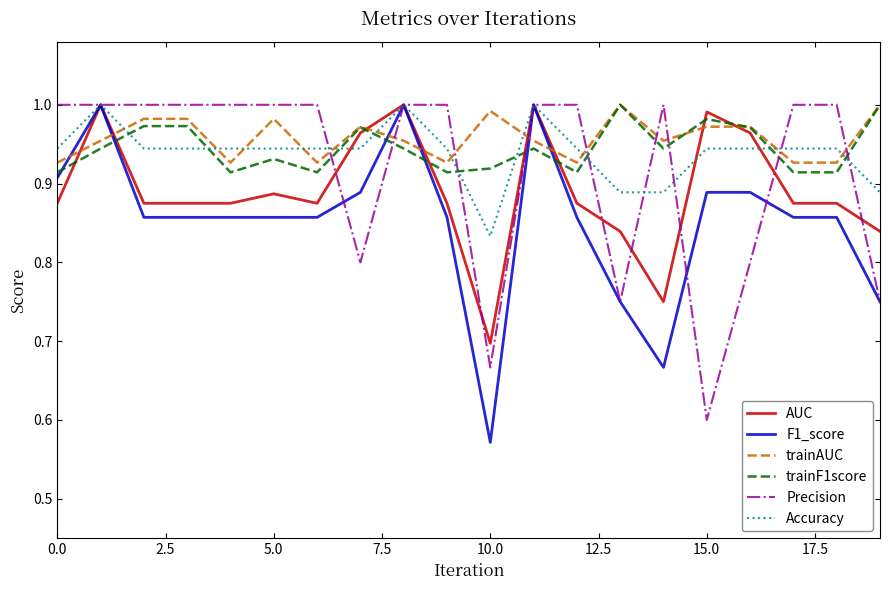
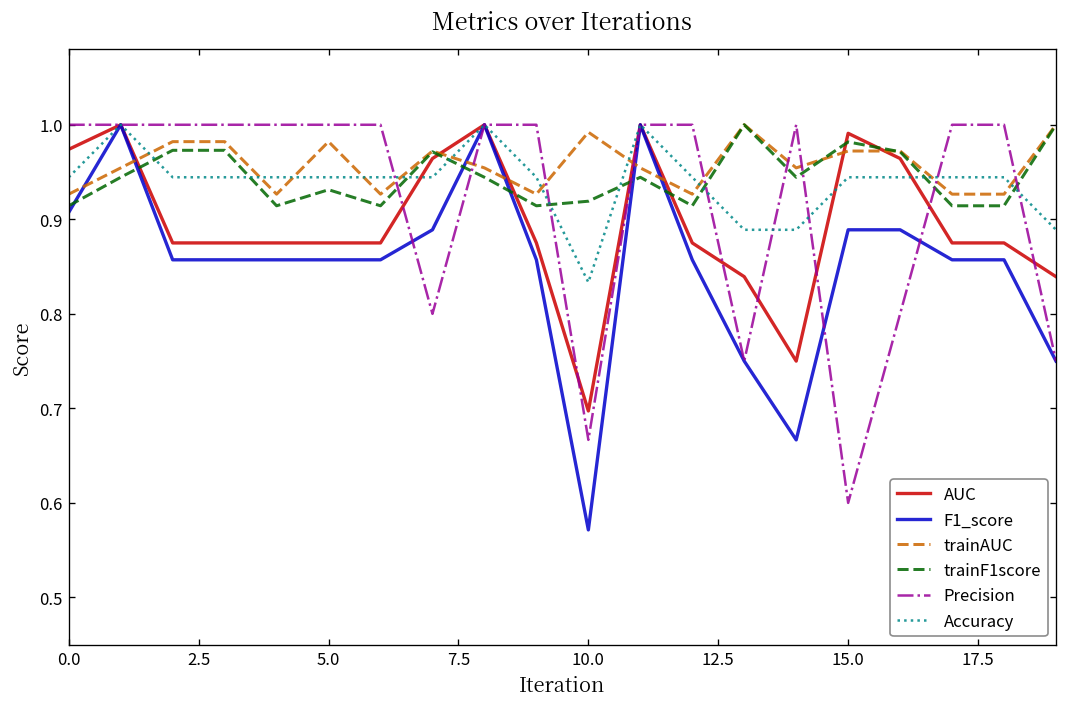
AUC, 0.0: 0.88 -> 0.97
AUC, 5.0: 0.89 -> 0.88
